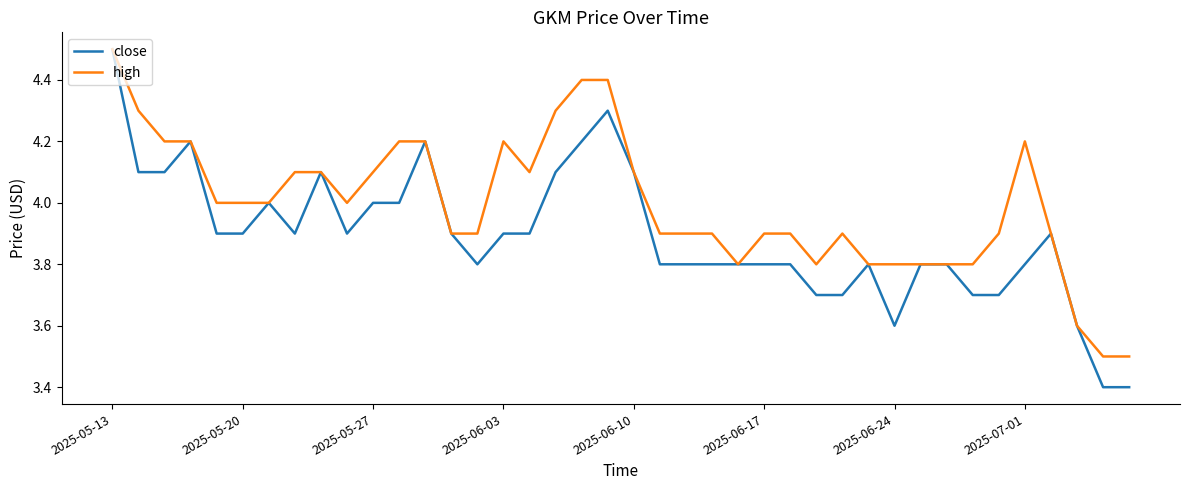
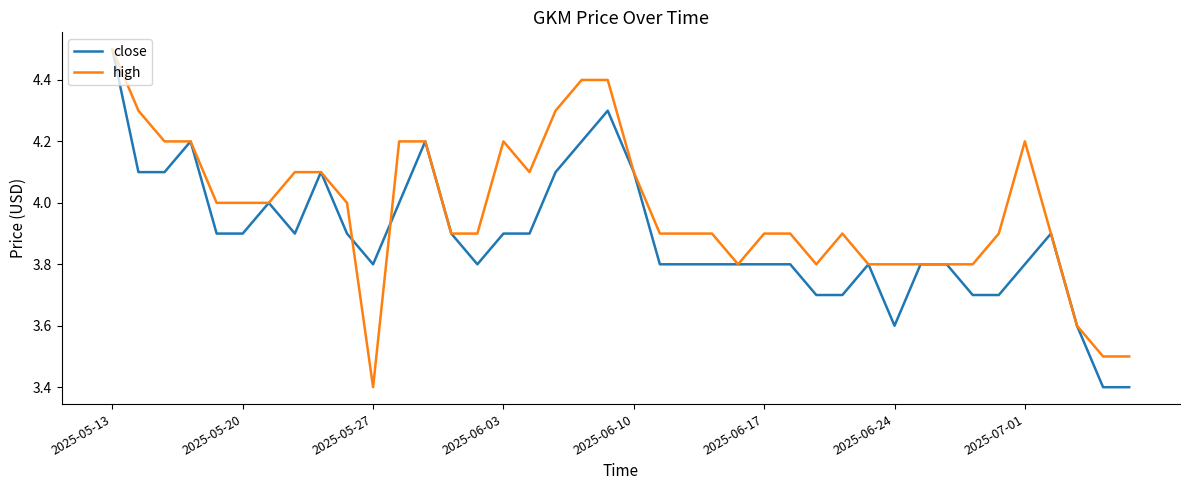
close, 2025-05-27: 4.0 -> 3.8
high, 2025-05-27: 4.1 -> 3.4
